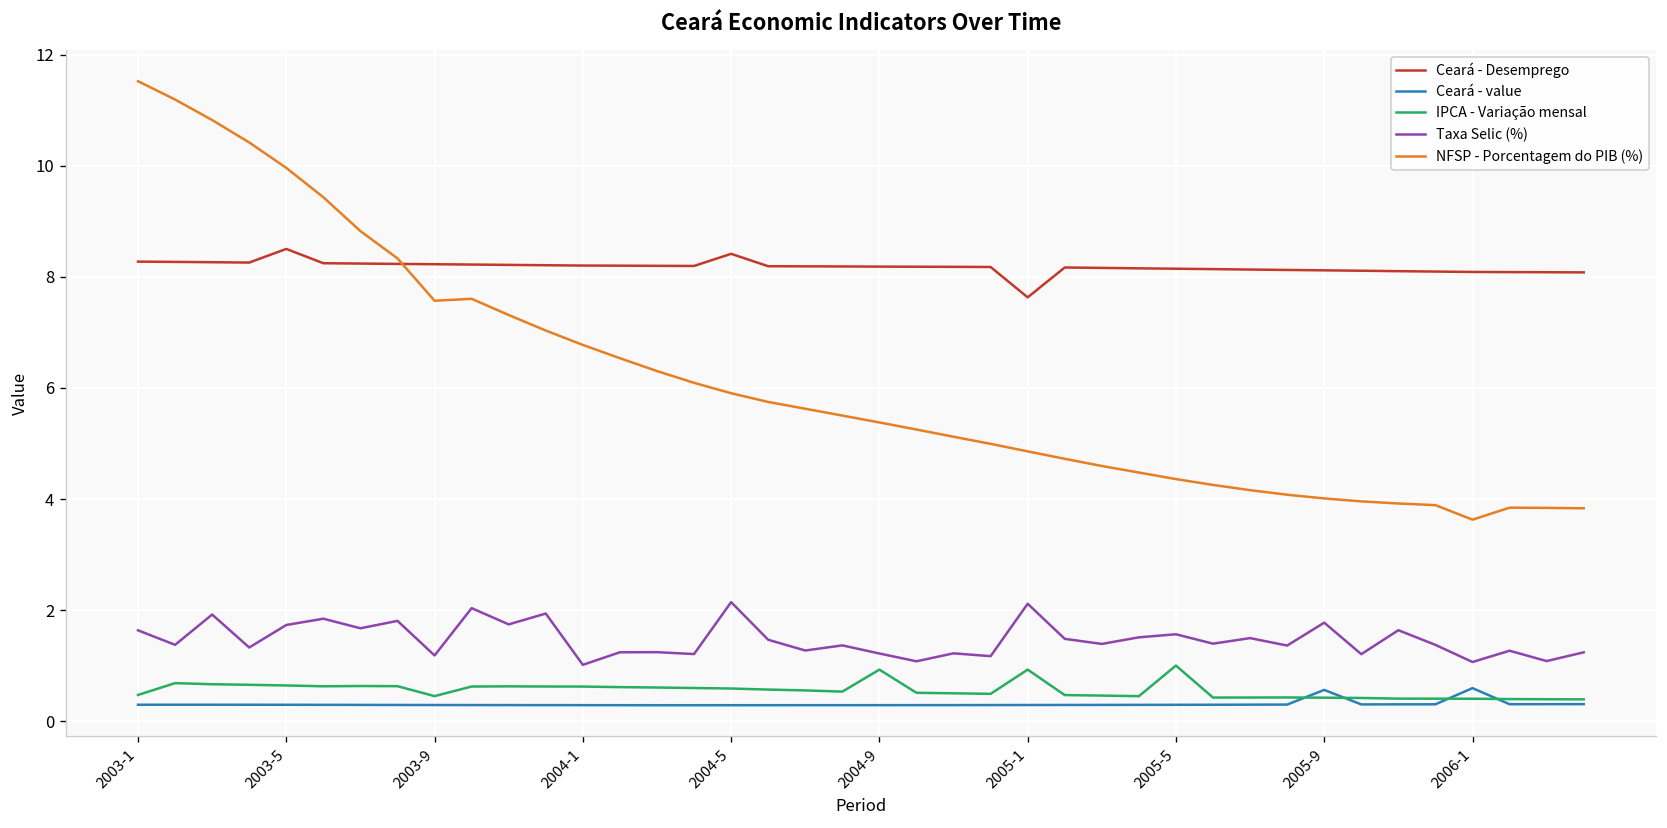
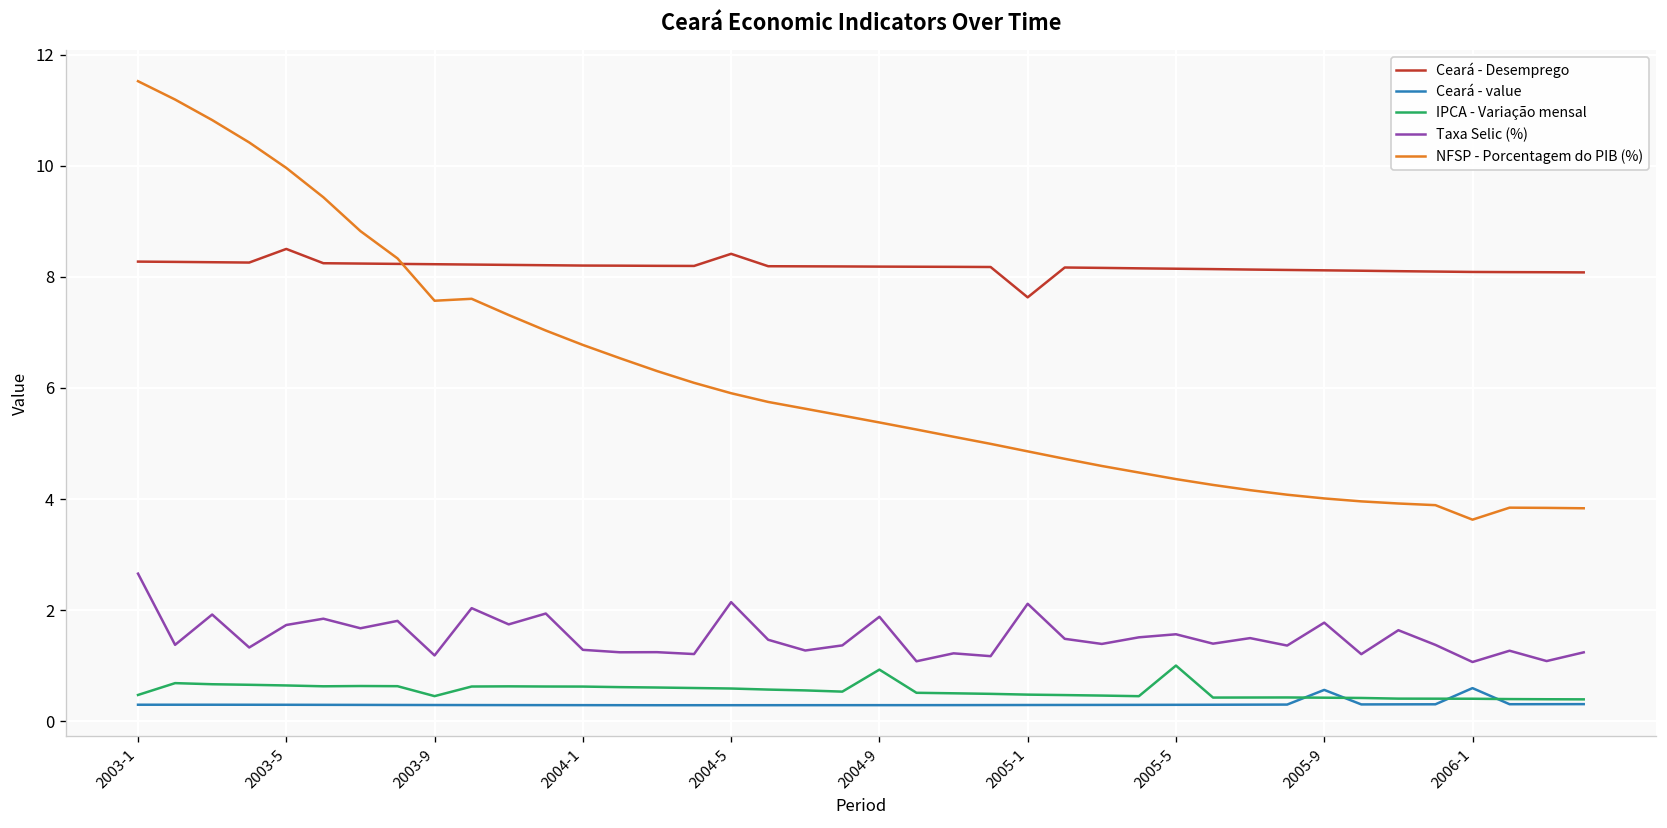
Taxa Selic (%), 2003-1: 1.6 -> 2.7
Taxa Selic (%), 2004-1: 1.0 -> 1.3
Taxa Selic (%), 2004-9: 1.2 -> 1.9
IPCA - Variação mensal, 2005-1: 0.9 -> 0.5
